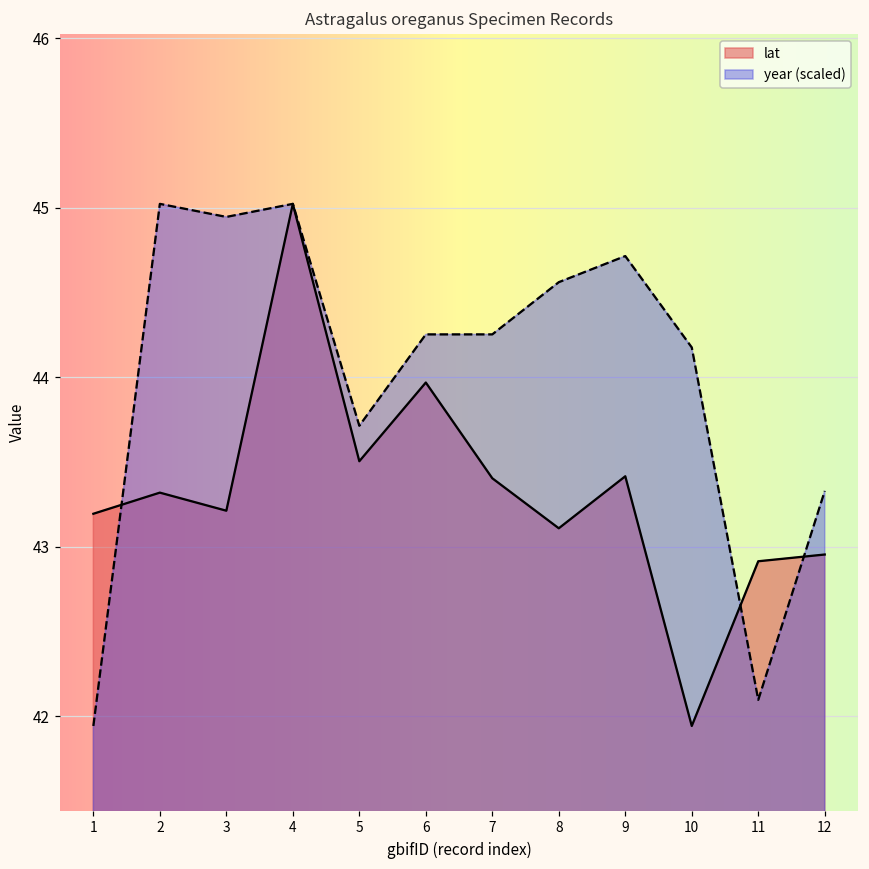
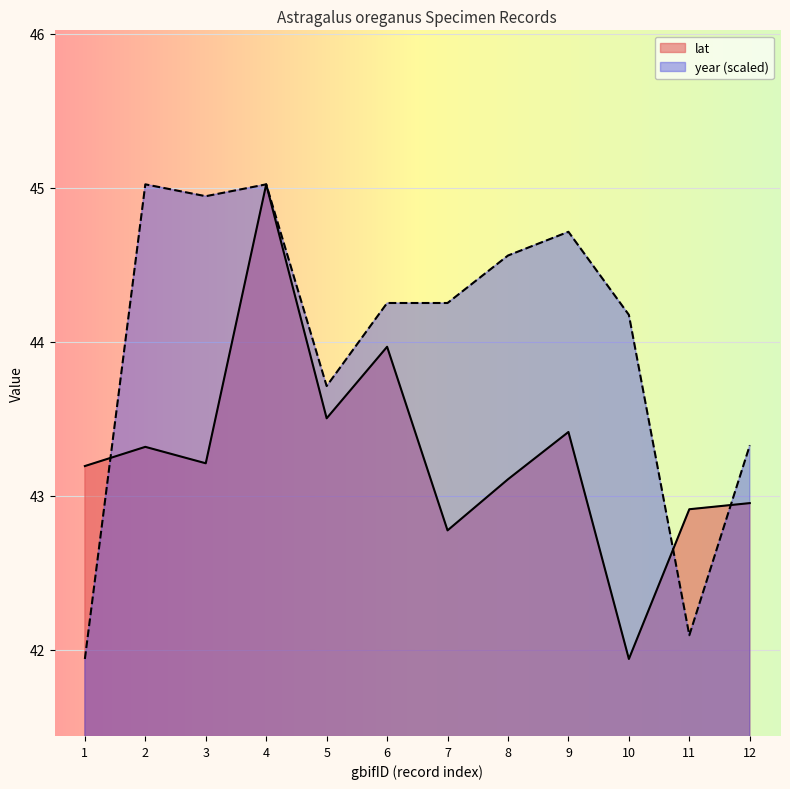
lat, 7: 43.40 -> 42.78
